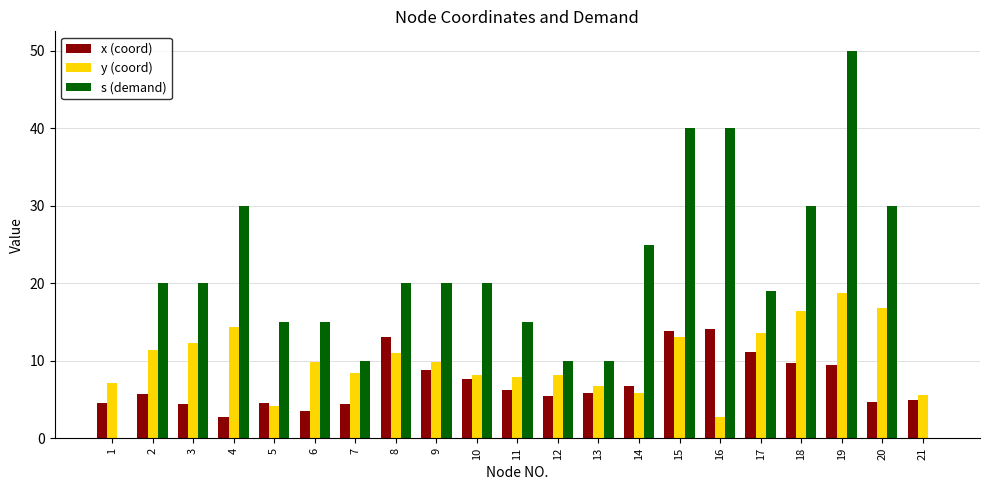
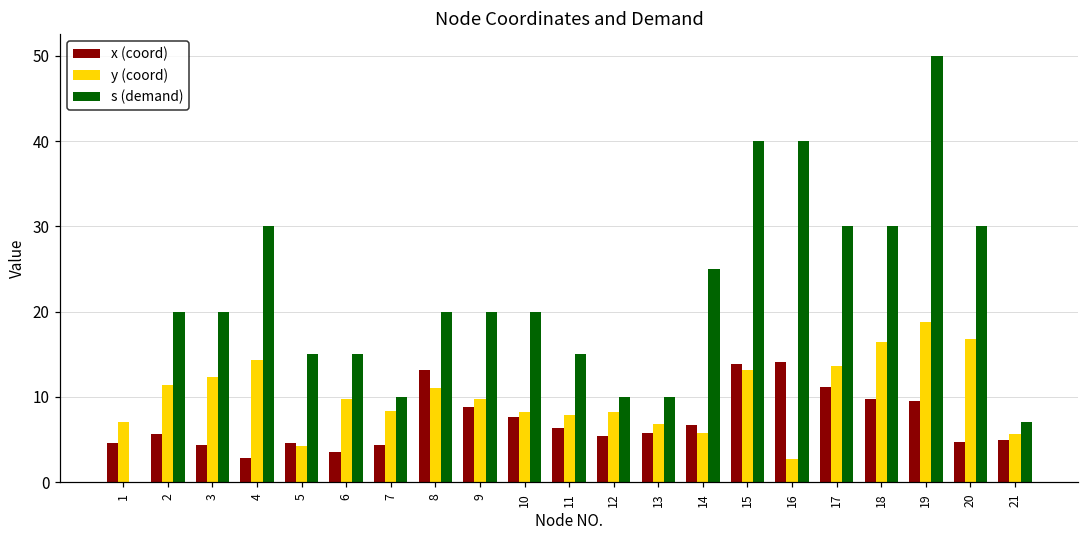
s (demand), 17: 19 -> 30
s (demand), 21: 0 -> 7
